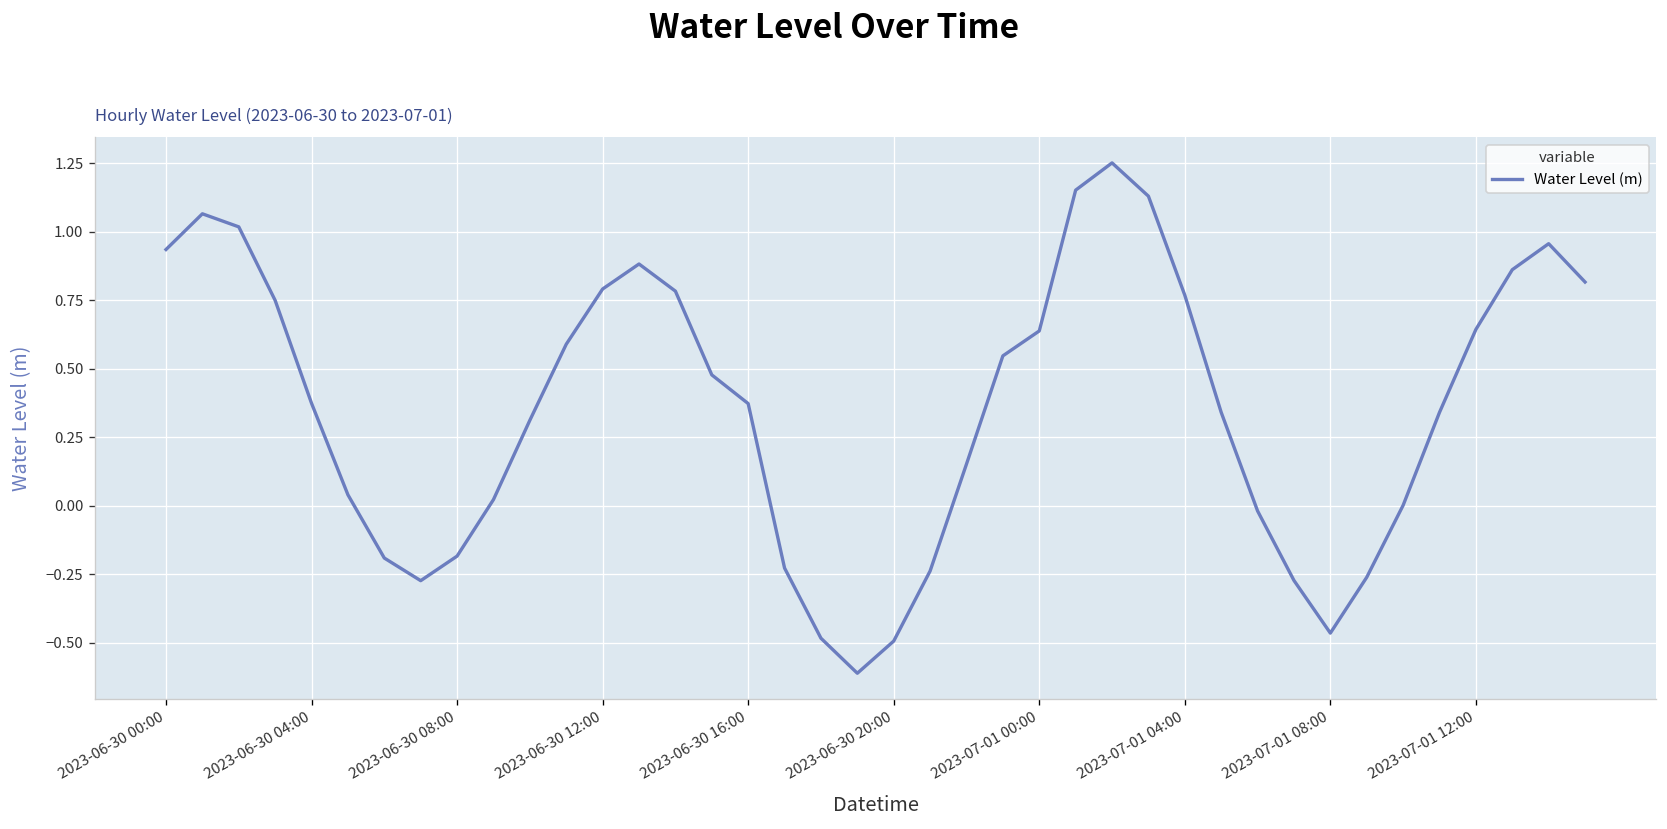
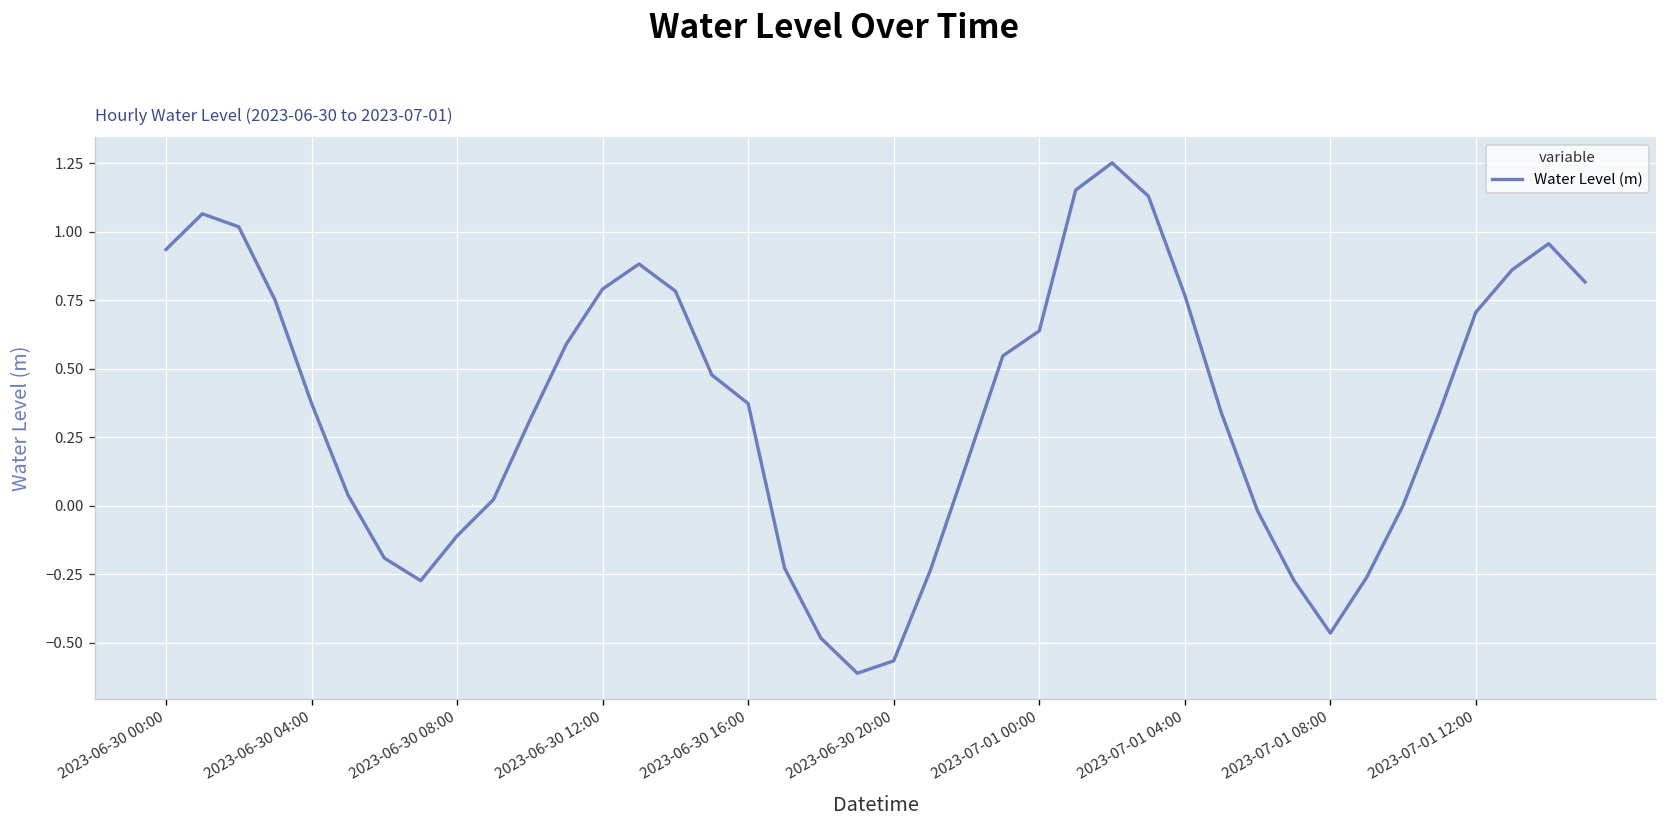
2023-06-30 08:00: -0.18 -> -0.11
2023-06-30 20:00: -0.49 -> -0.57
2023-07-01 12:00: 0.64 -> 0.71
